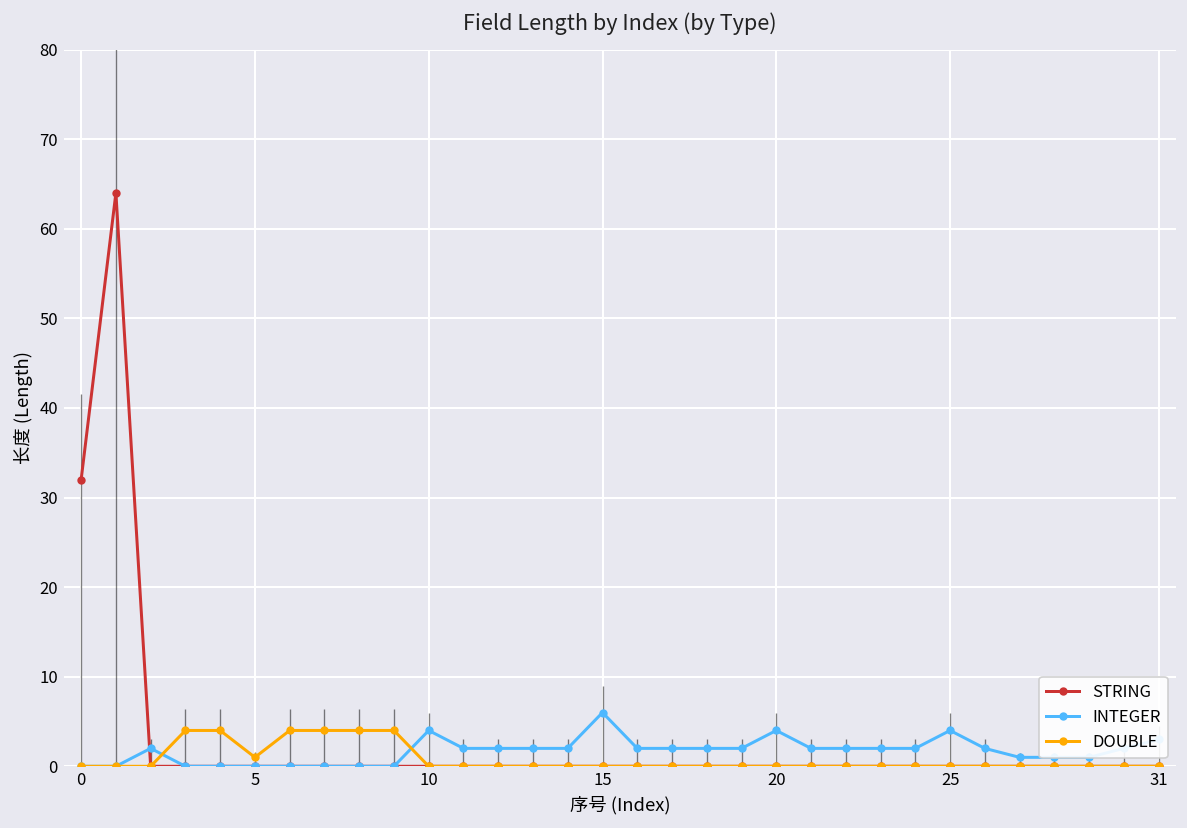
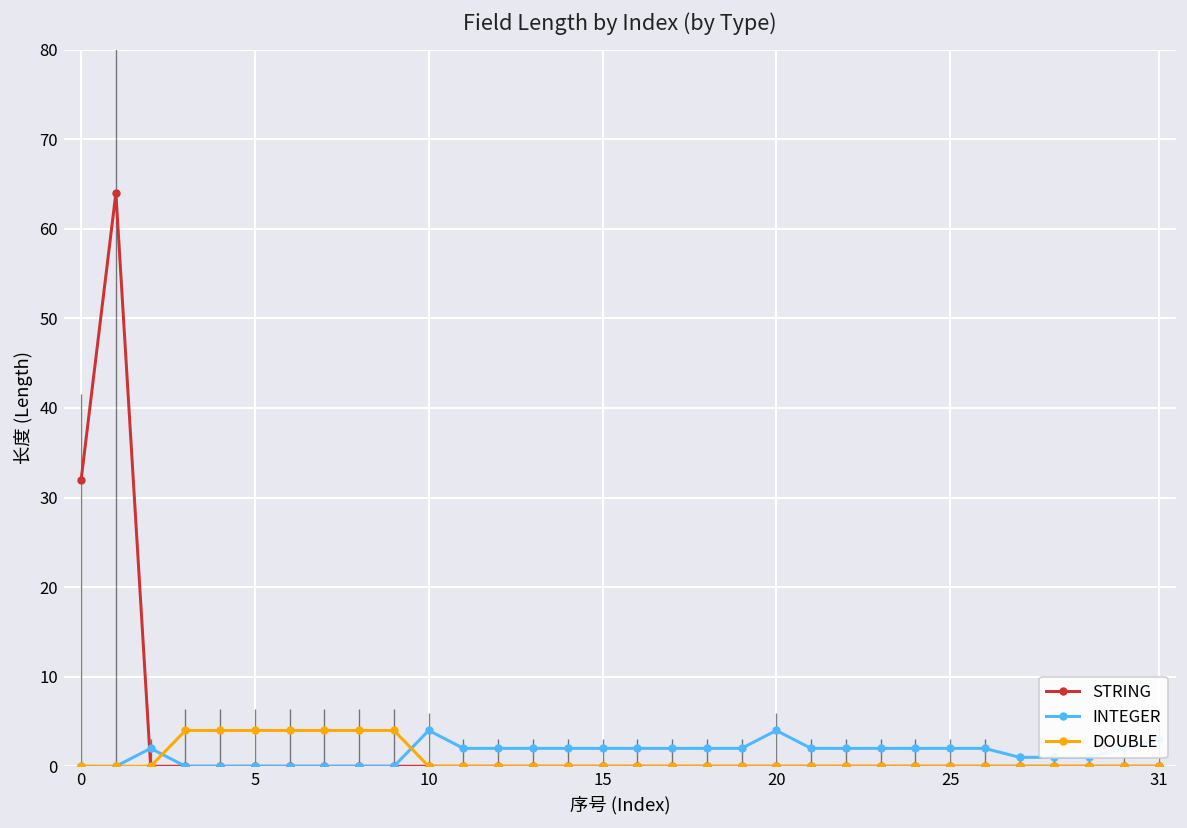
DOUBLE, 5: 1 -> 4
INTEGER, 15: 6 -> 2
INTEGER, 25: 4 -> 2
